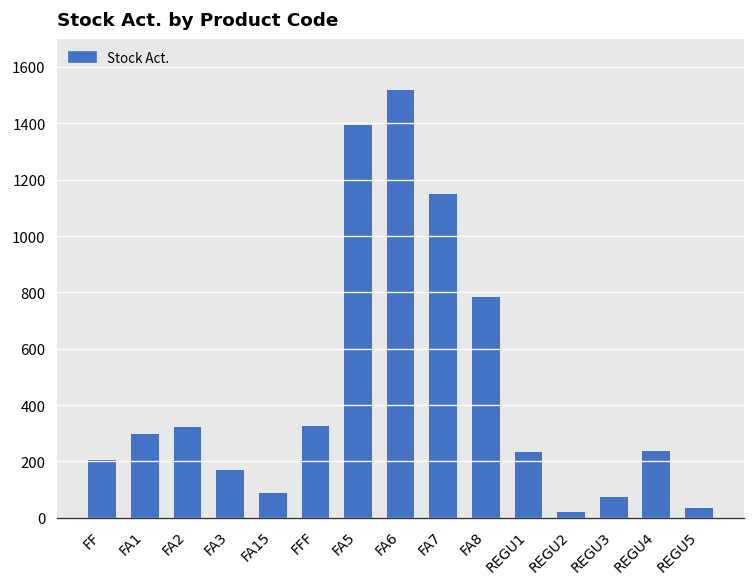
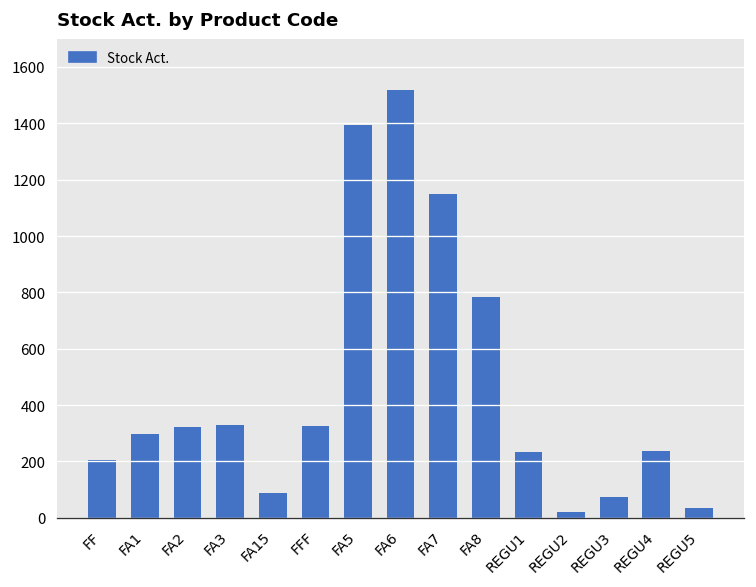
FA3: 170 -> 330
